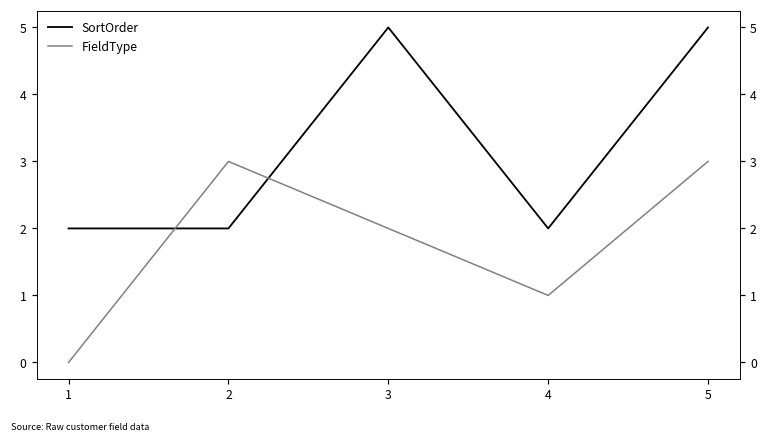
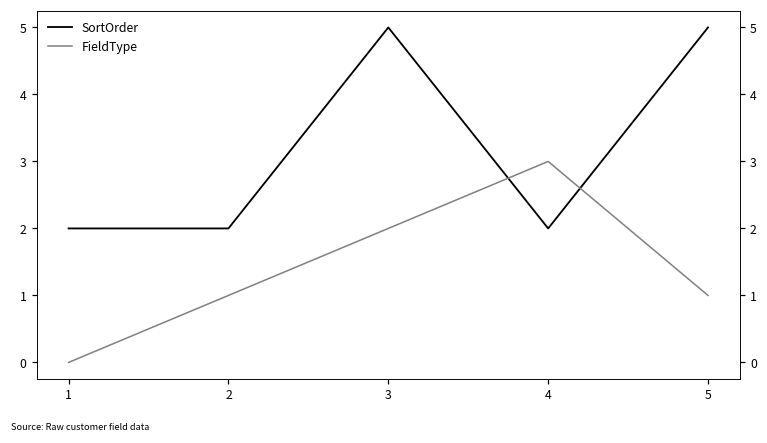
FieldType, 2: 3 -> 1
FieldType, 4: 1 -> 3
FieldType, 5: 3 -> 1
